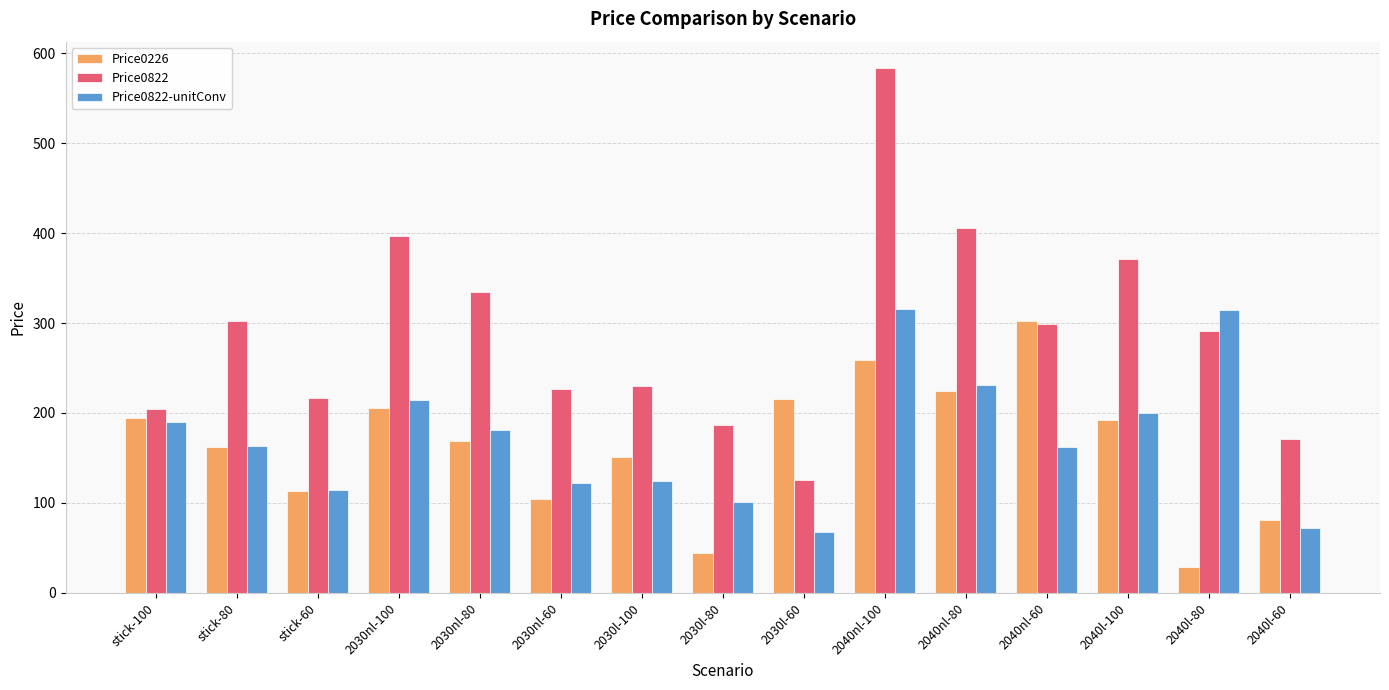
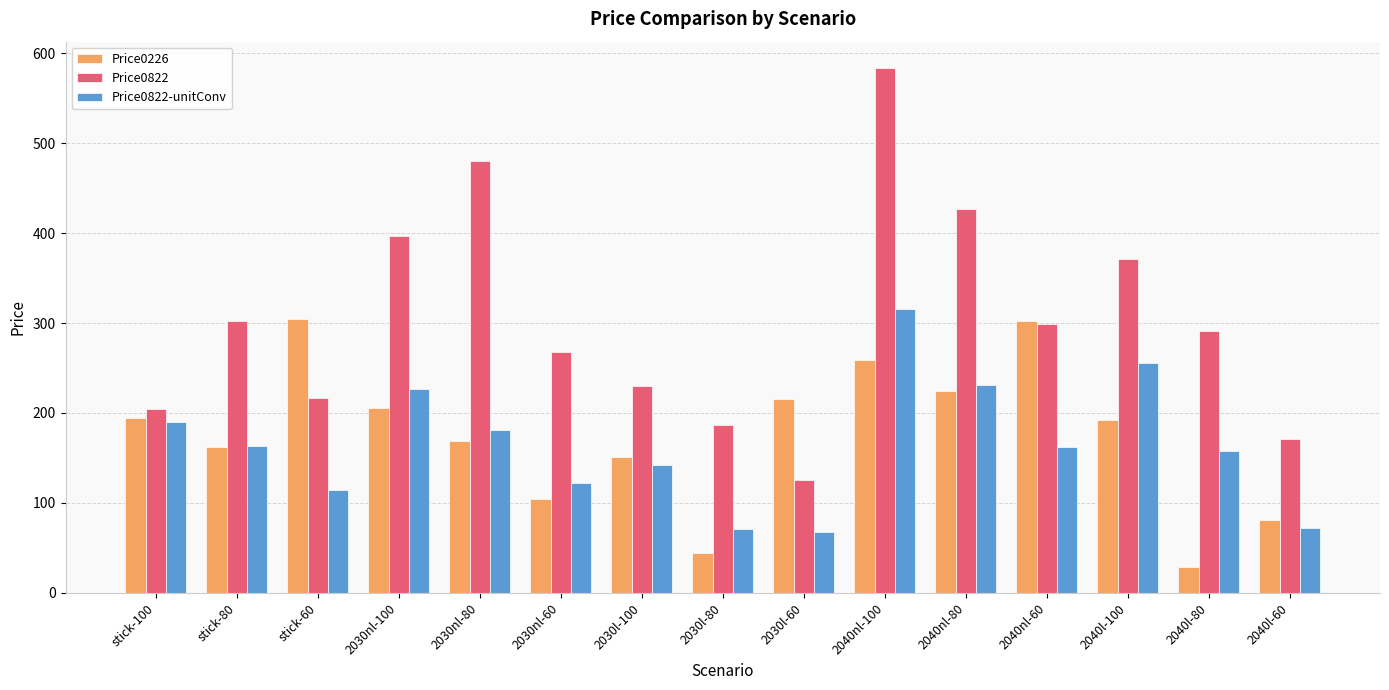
Price0226, stick-60: 110 -> 300
Price0822-unitConv, 2030nl-100: 210 -> 230
Price0822, 2030nl-80: 330 -> 480
Price0822, 2030nl-60: 230 -> 270
Price0822-unitConv, 2030l-100: 120 -> 140
Price0822-unitConv, 2030l-80: 100 -> 70
Price0822, 2040nl-80: 410 -> 430
Price0822-unitConv, 2040l-100: 200 -> 260
Price0822-unitConv, 2040l-80: 310 -> 160
